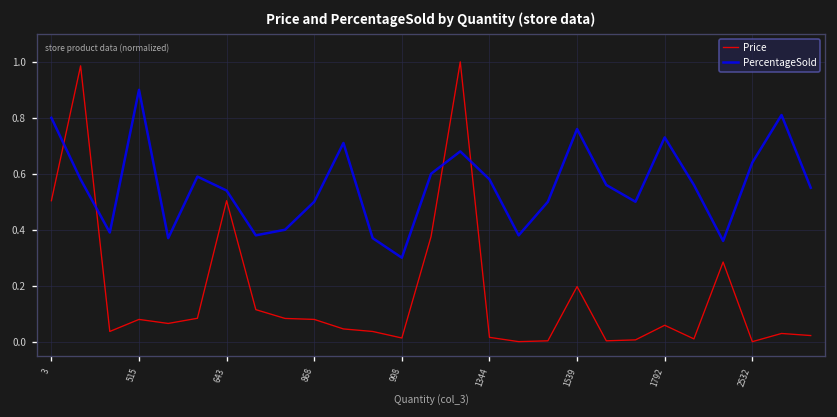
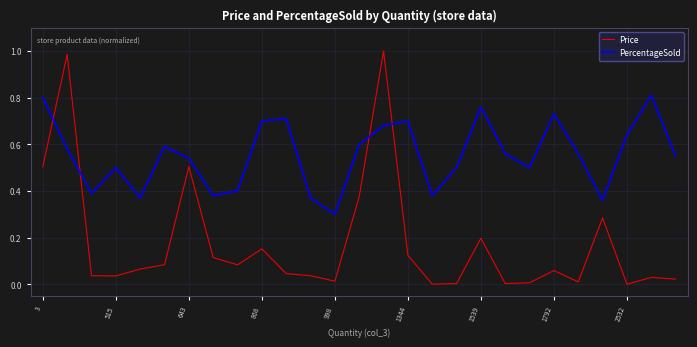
Price, 515: 0.08 -> 0.04
PercentageSold, 515: 0.9 -> 0.5
Price, 868: 0.08 -> 0.15
PercentageSold, 868: 0.5 -> 0.7
Price, 1344: 0.02 -> 0.12
PercentageSold, 1344: 0.58 -> 0.70
